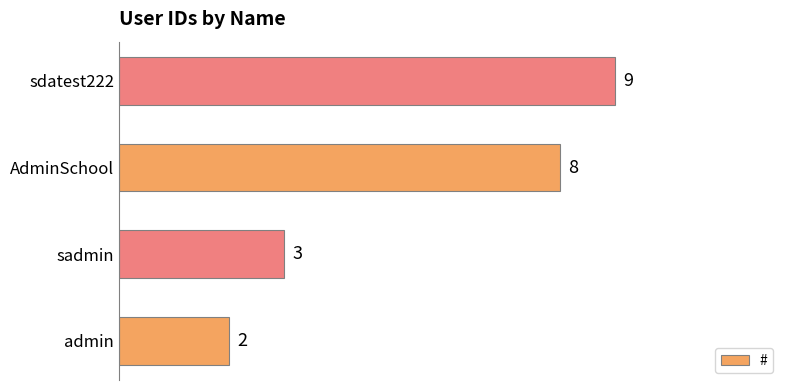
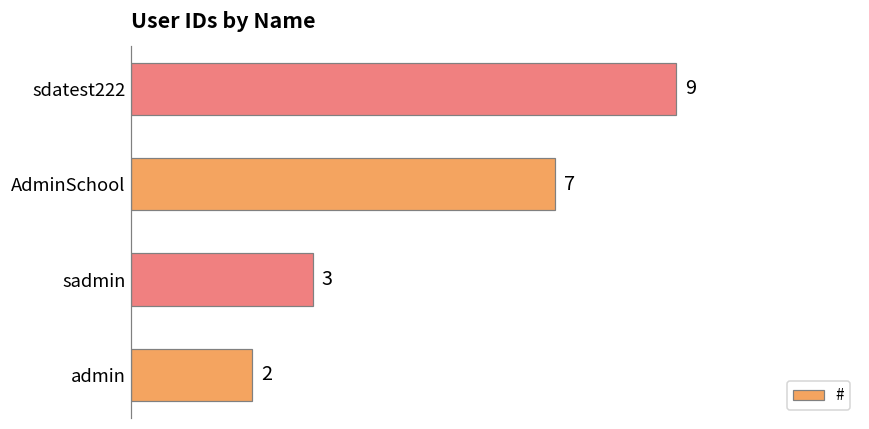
AdminSchool: 8 -> 7
